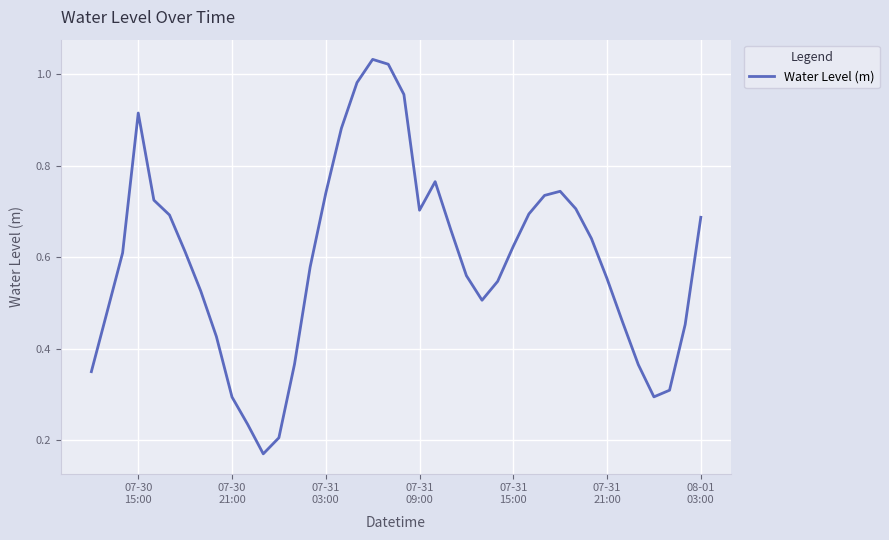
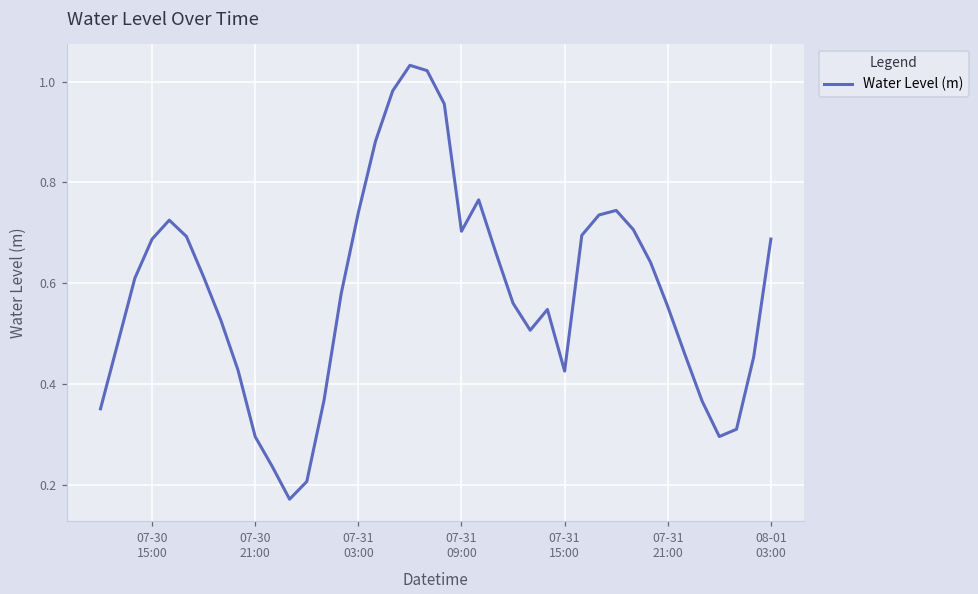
07-30 15:00: 0.92 -> 0.69
07-31 15:00: 0.62 -> 0.43
